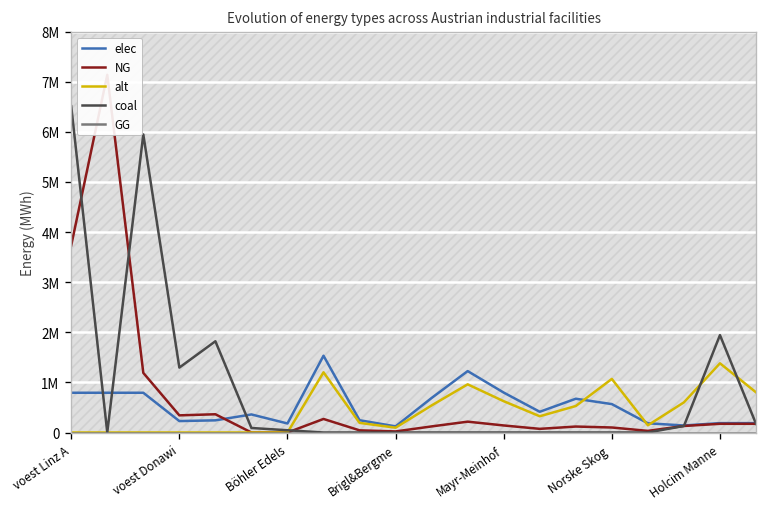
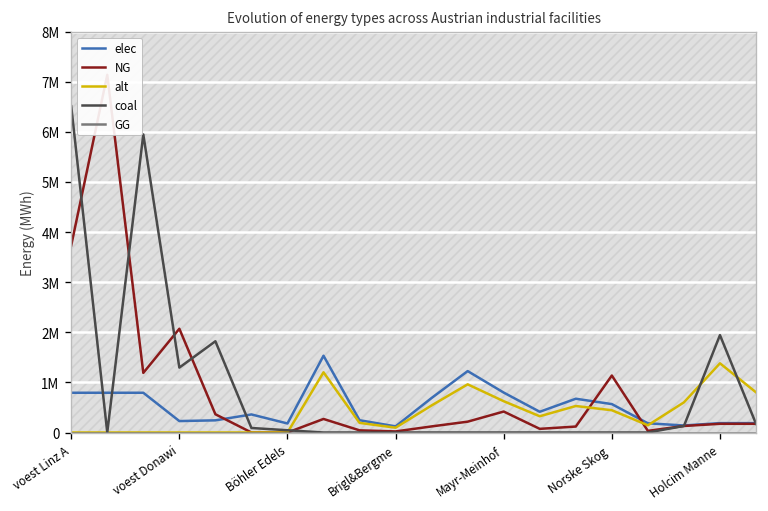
NG, voest Donawi: 300000 -> 2100000
NG, Mayr-Meinhof: 100000 -> 400000
NG, Norske Skog: 100000 -> 1100000
alt, Norske Skog: 1100000 -> 400000
